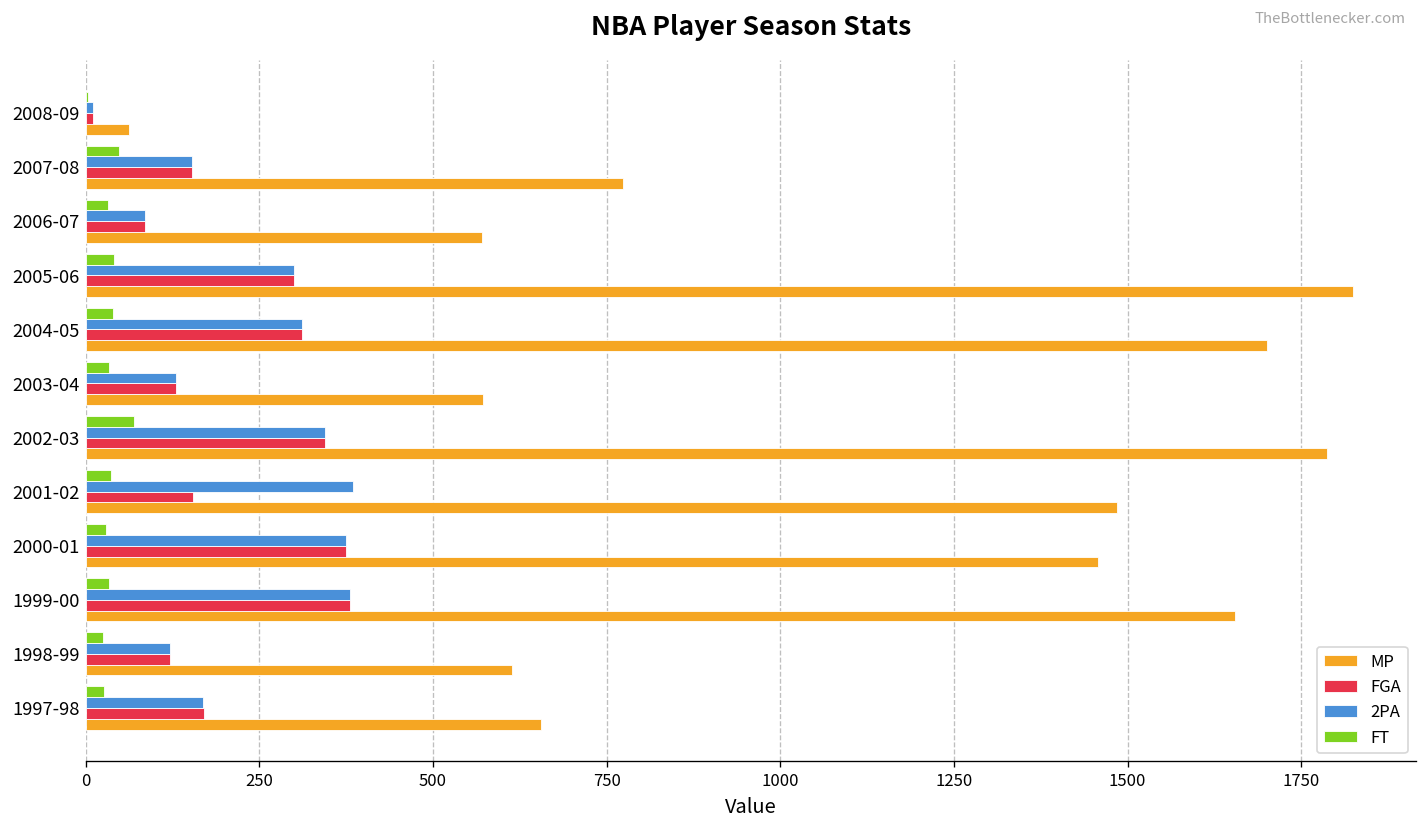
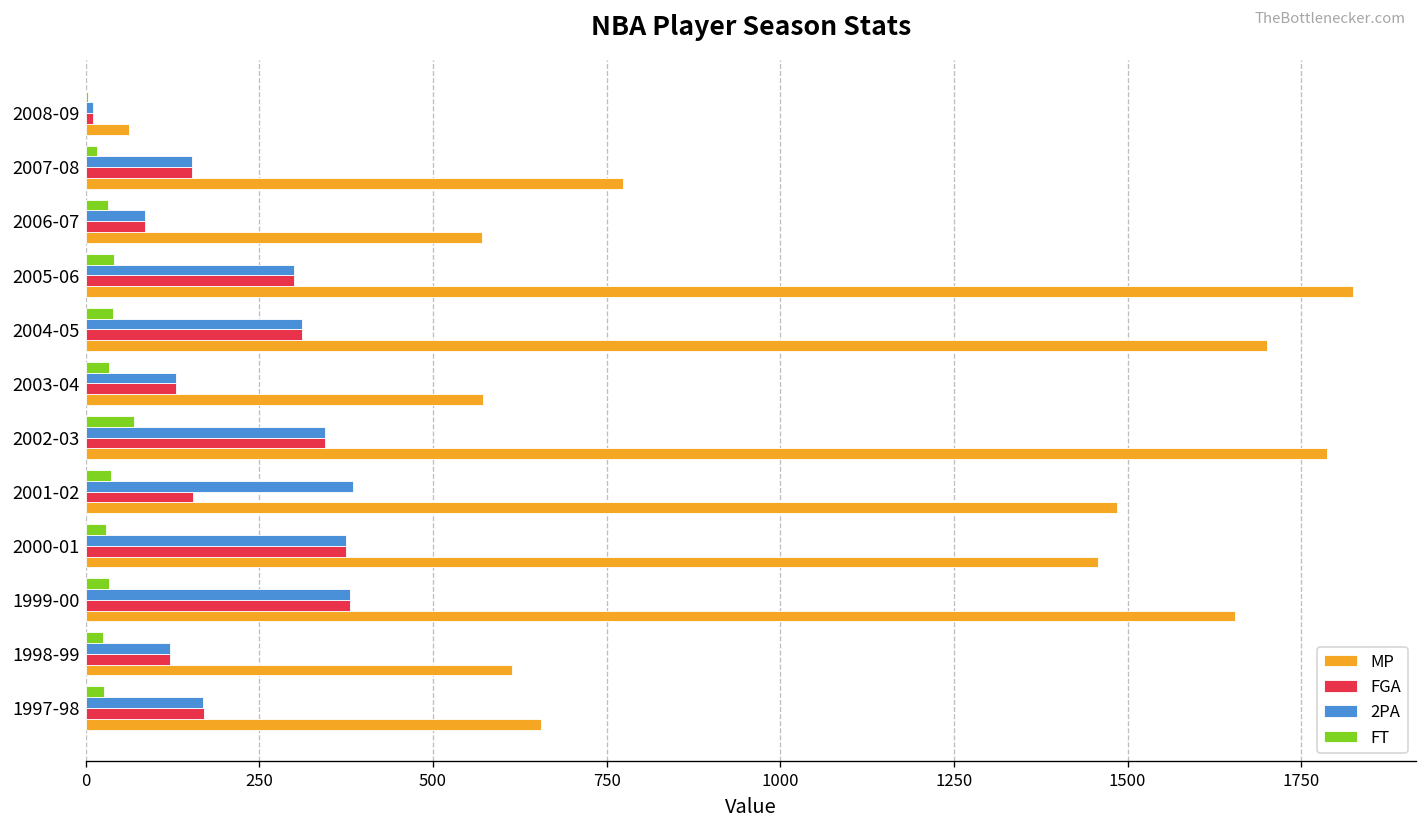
FT, 2007-08: 50 -> 20
